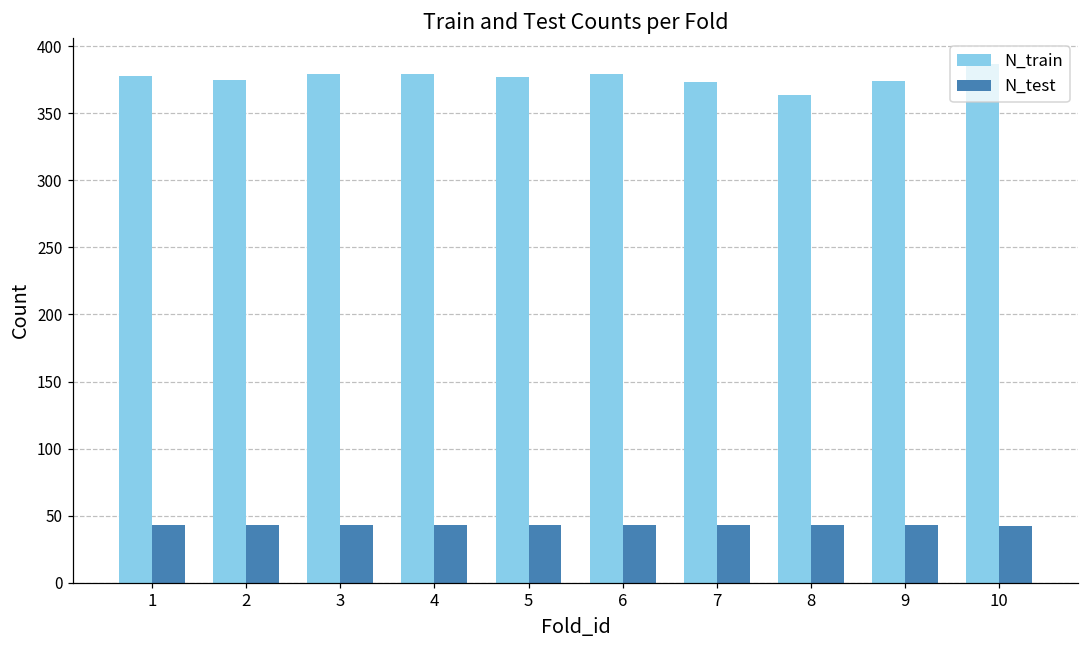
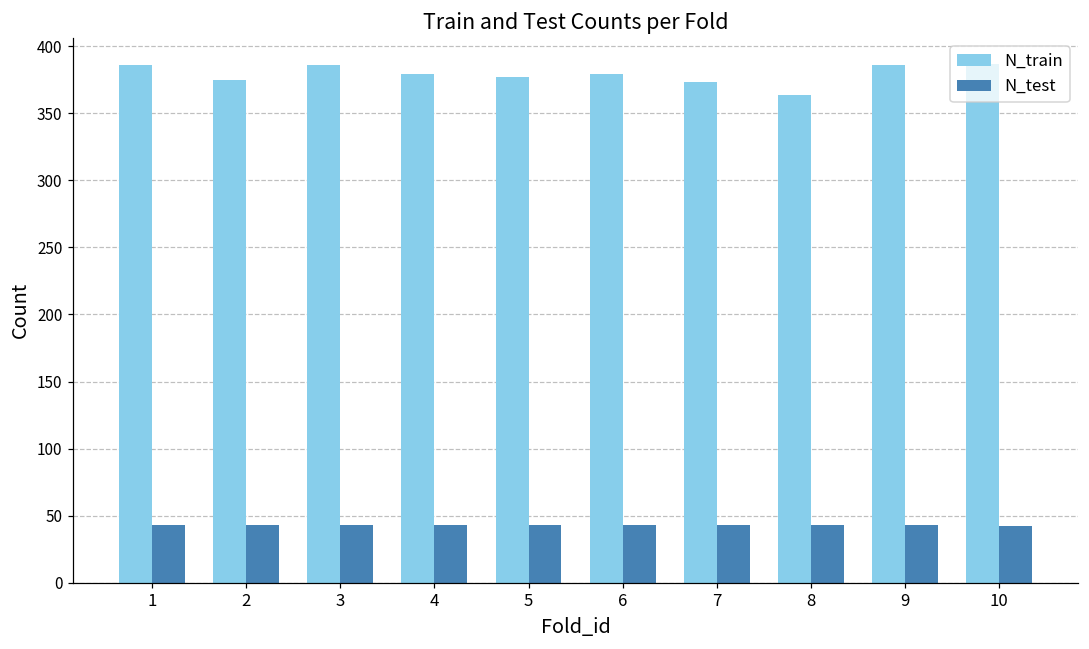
N_train, 1: 378 -> 386
N_train, 3: 379 -> 386
N_train, 9: 374 -> 386
